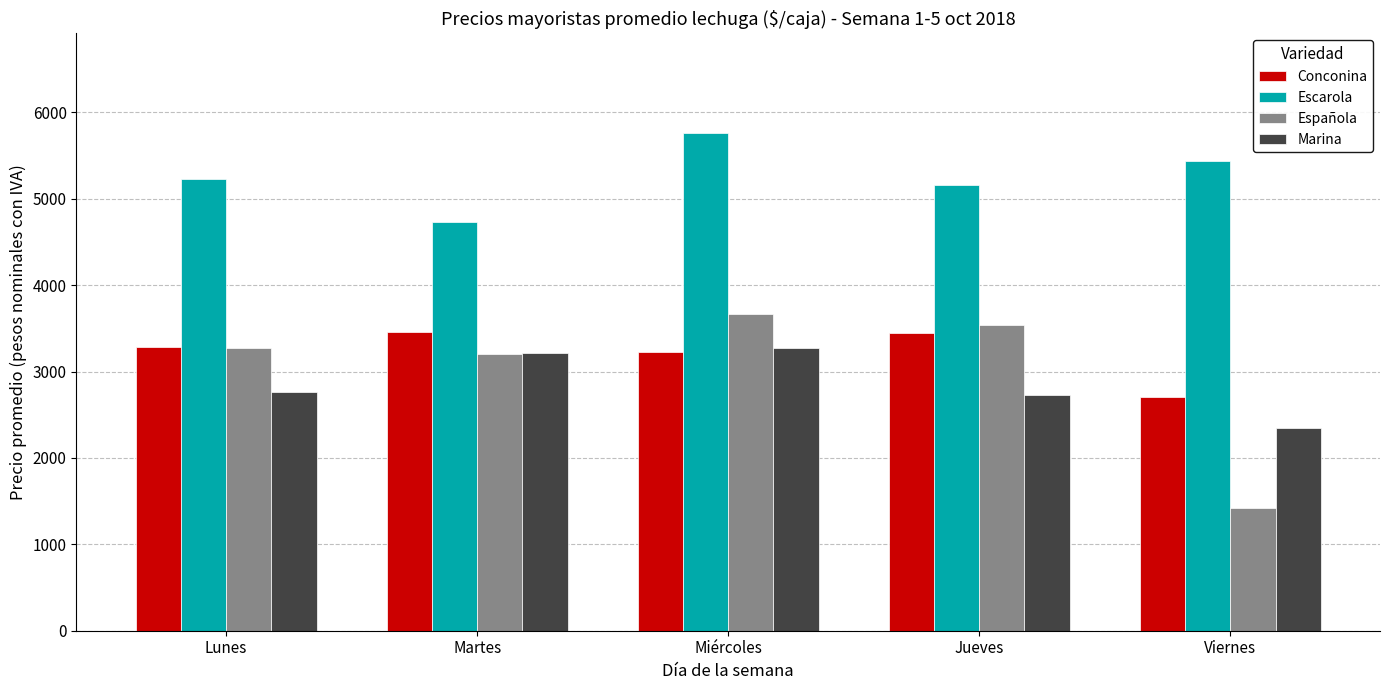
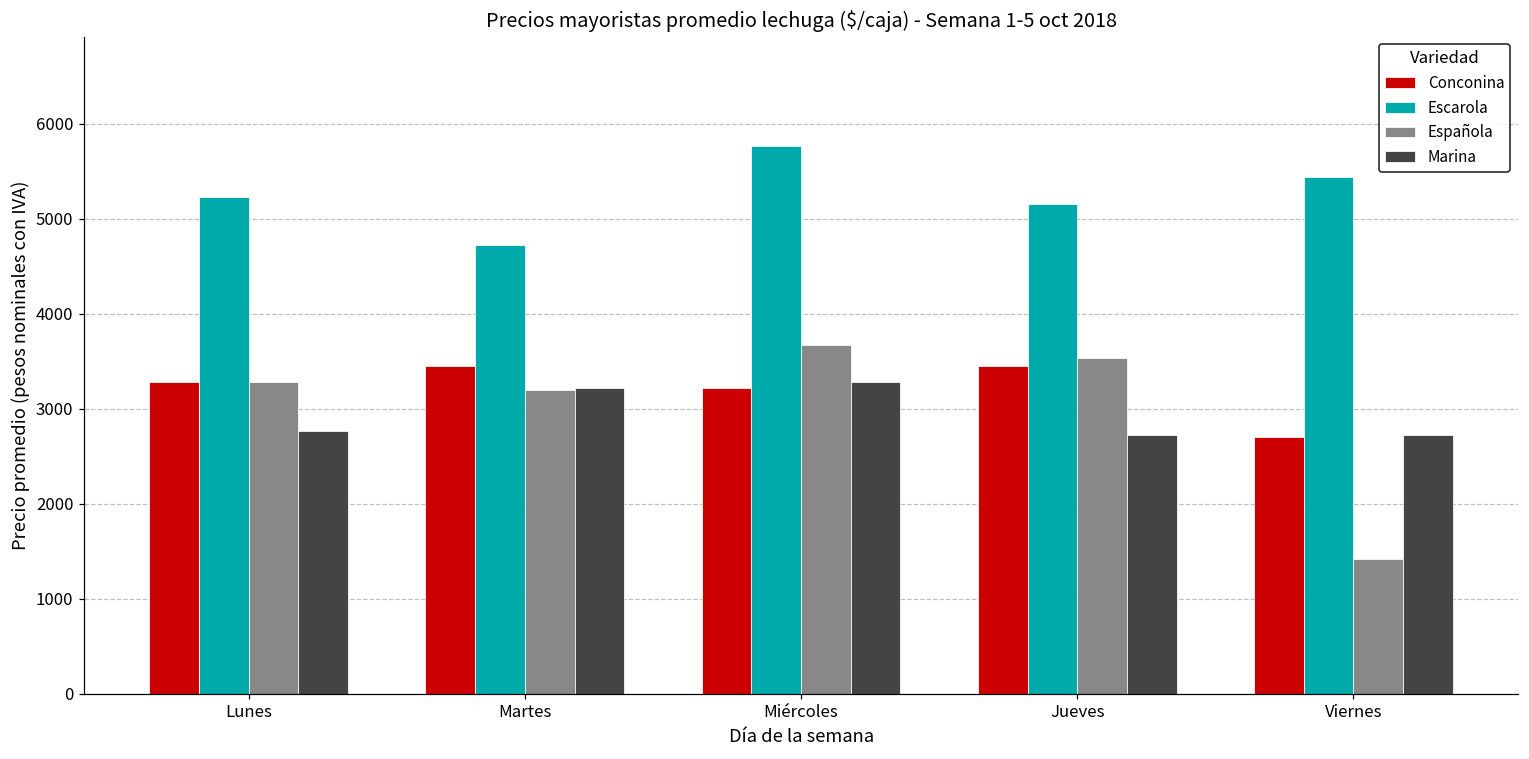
Marina, Viernes: 2300 -> 2700
